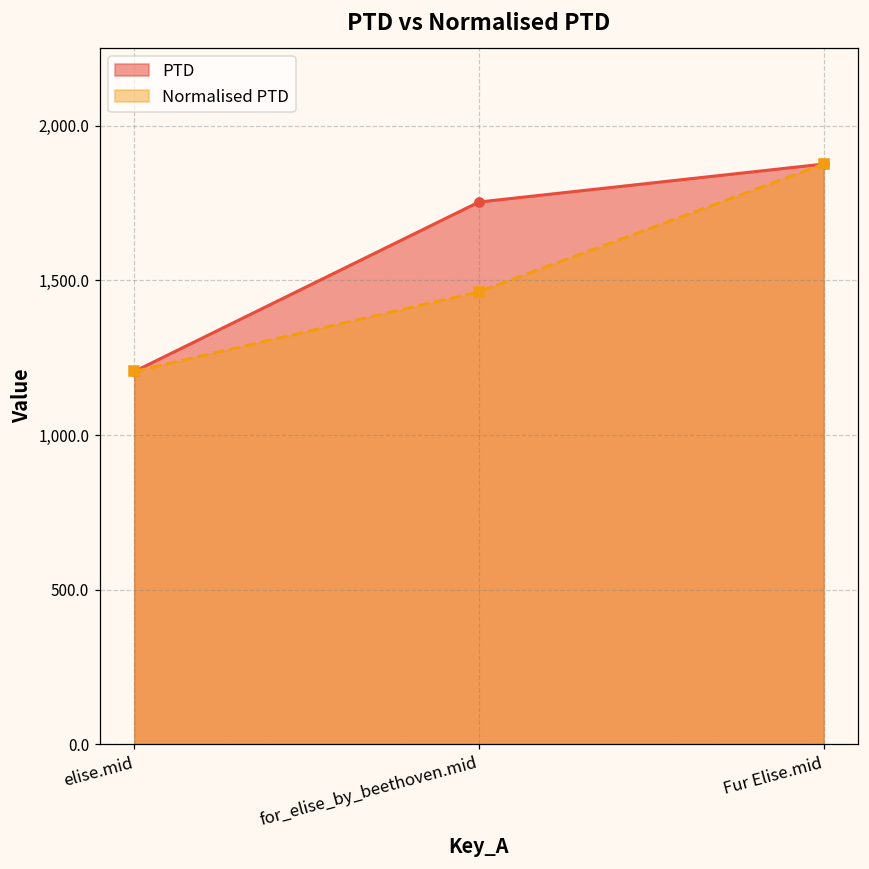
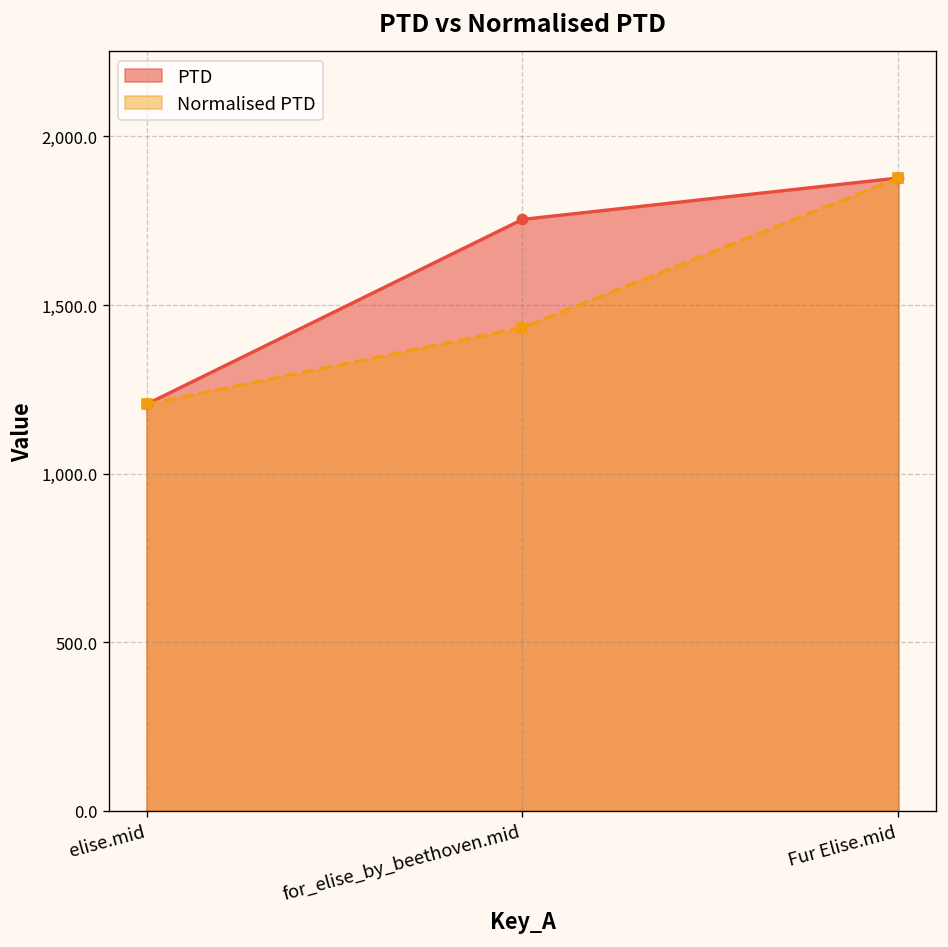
Normalised PTD, for_elise_by_beethoven.mid: 1,460 -> 1,430
